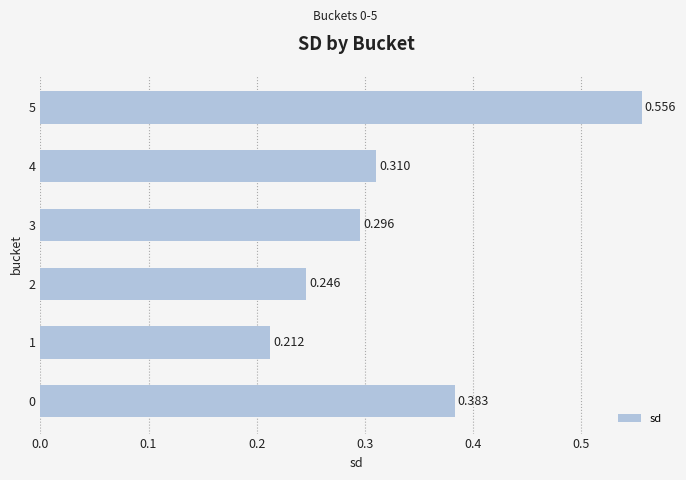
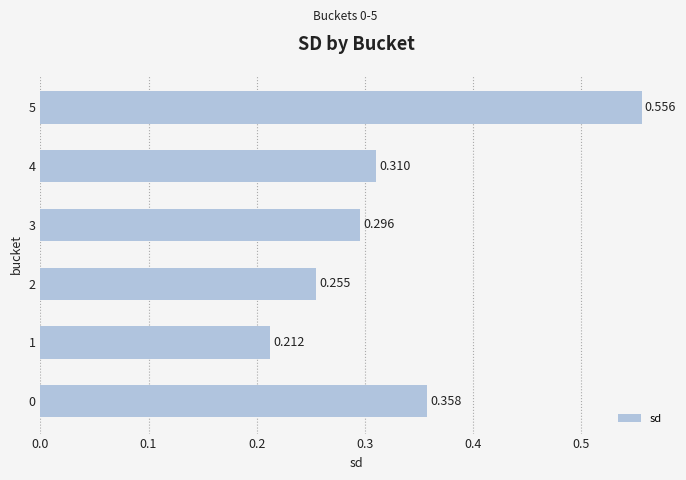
2: 0.246 -> 0.255
0: 0.383 -> 0.358
